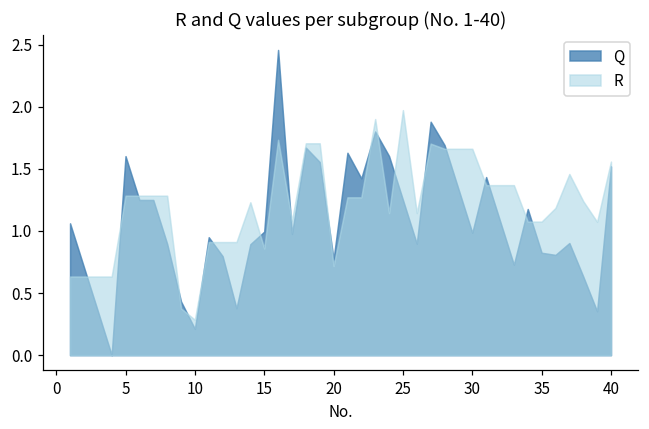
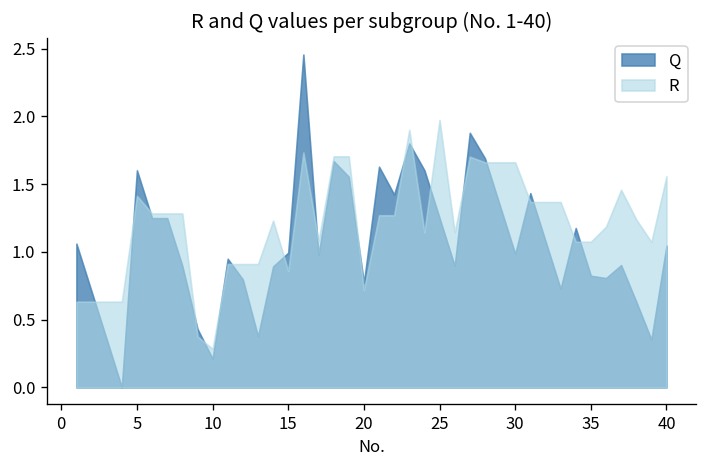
R, 5: 1.28 -> 1.41
Q, 40: 1.52 -> 1.05
